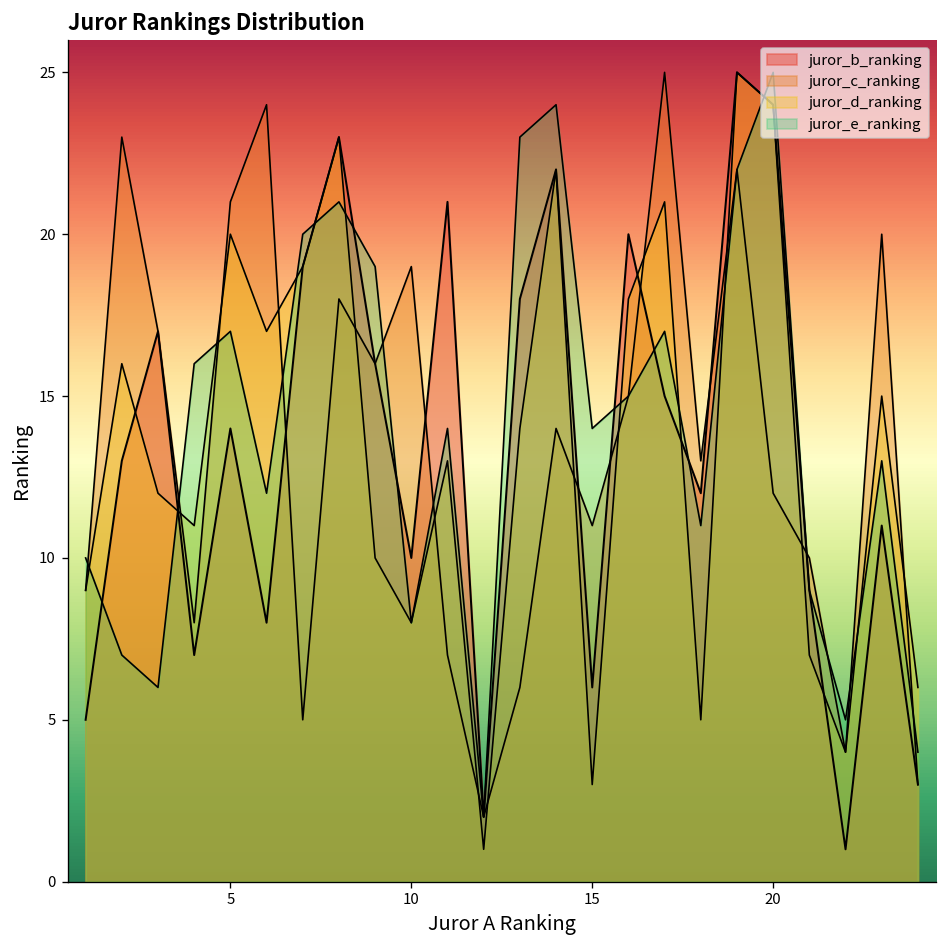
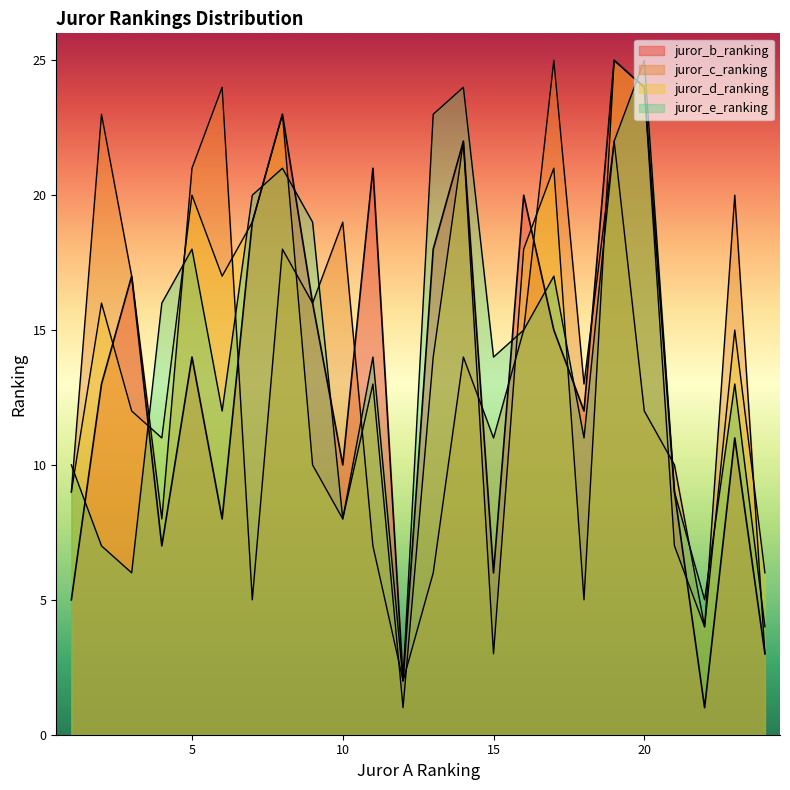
juror_e_ranking, 5: 17 -> 18
